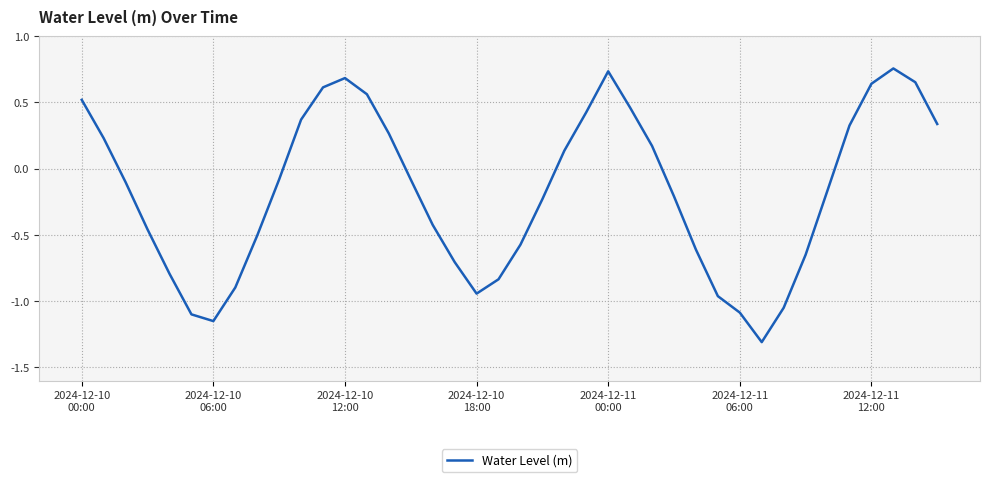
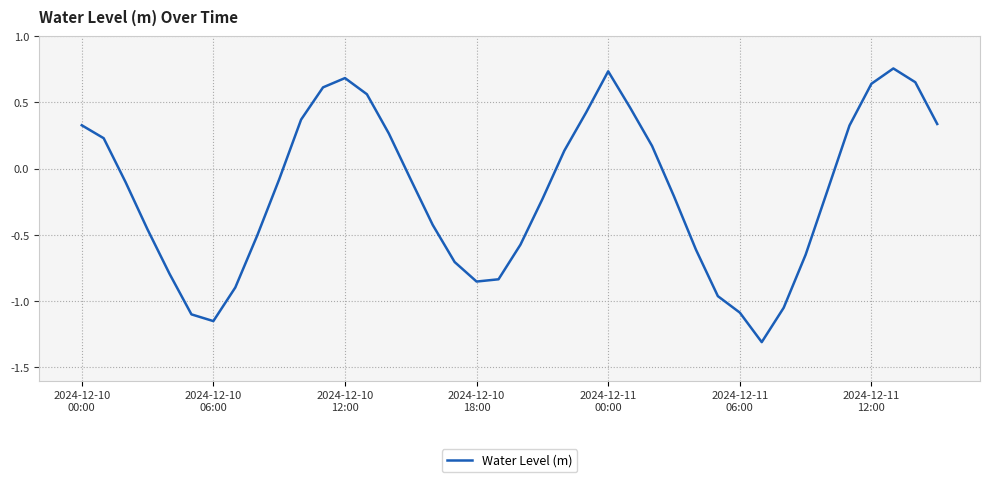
2024-12-10 00:00: 0.52 -> 0.33
2024-12-10 18:00: -0.94 -> -0.85
